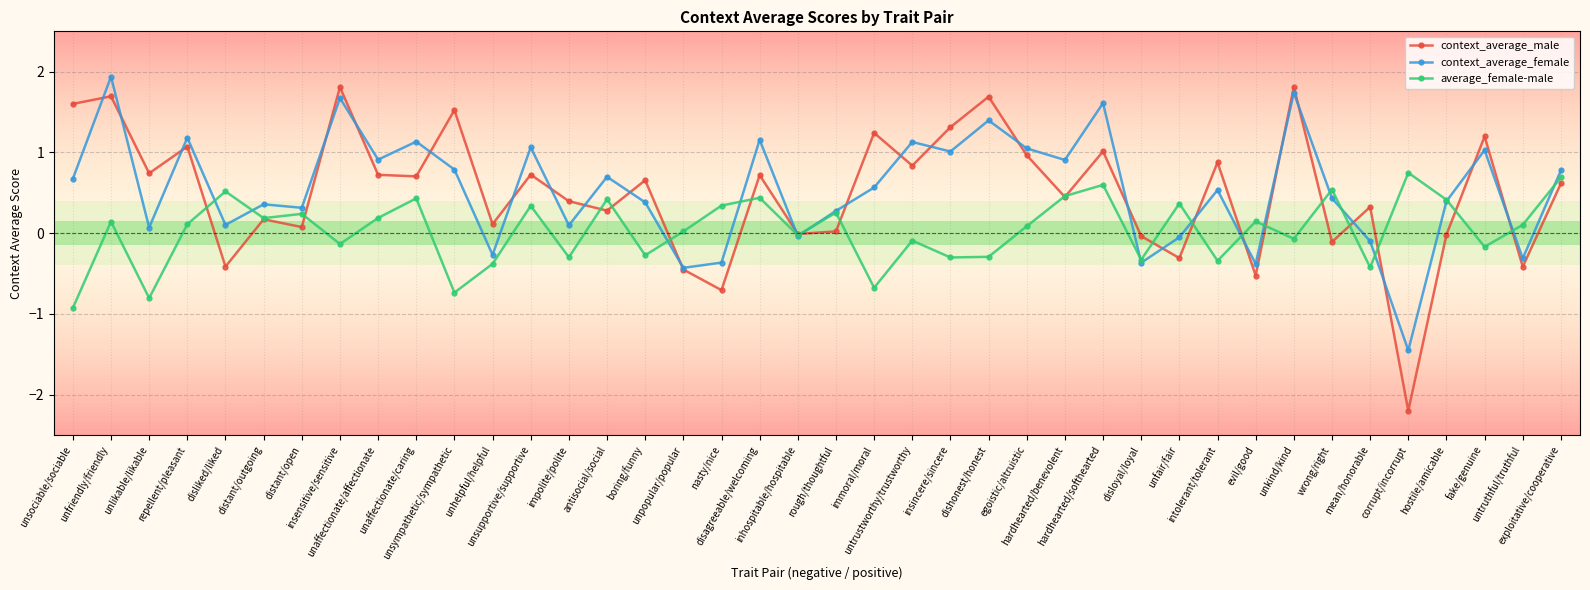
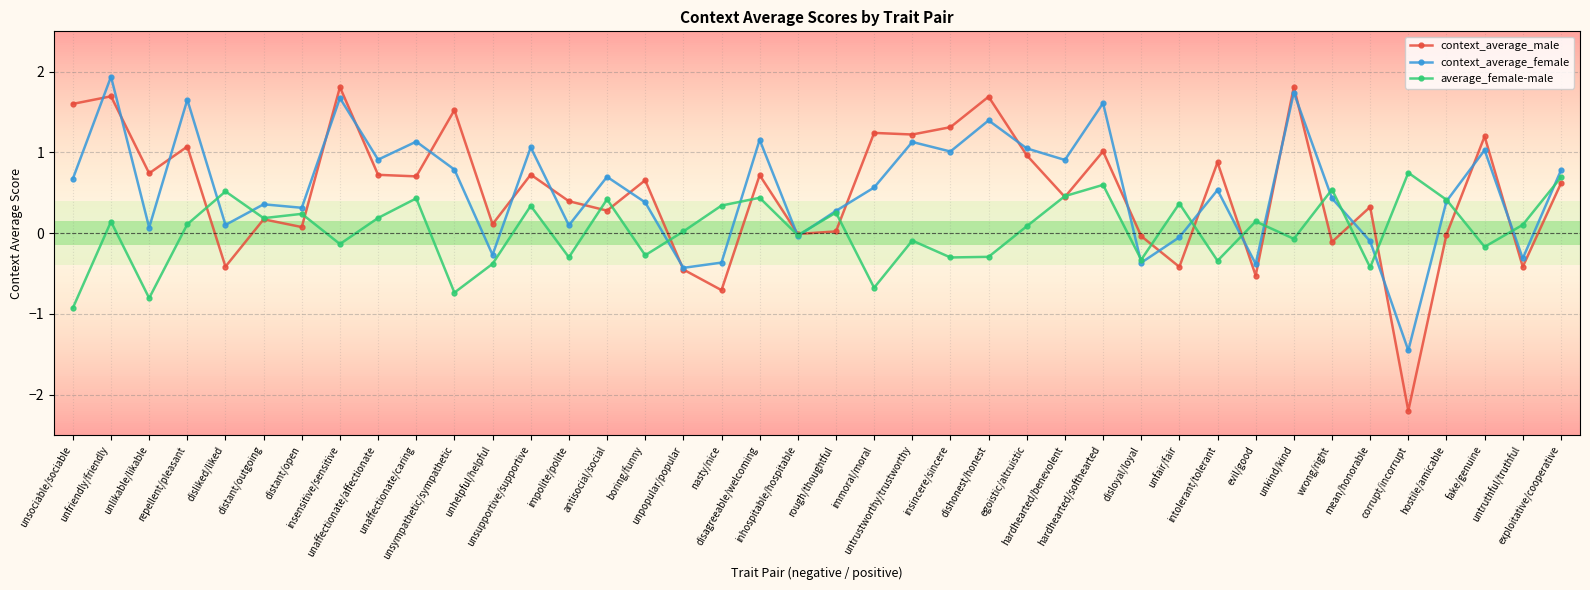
context_average_female, repellent/pleasant: 1.2 -> 1.7
context_average_male, untrustworthy/trustworthy: 0.8 -> 1.2
context_average_male, unfair/fair: -0.3 -> -0.4
